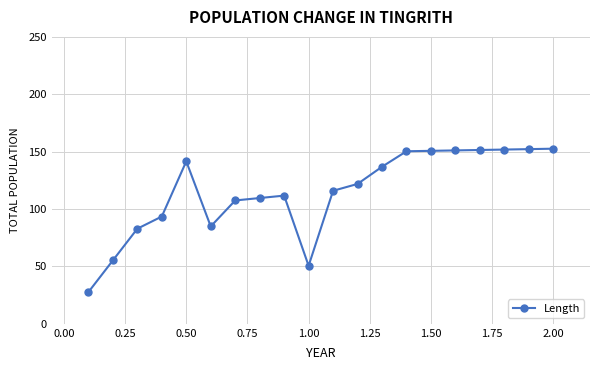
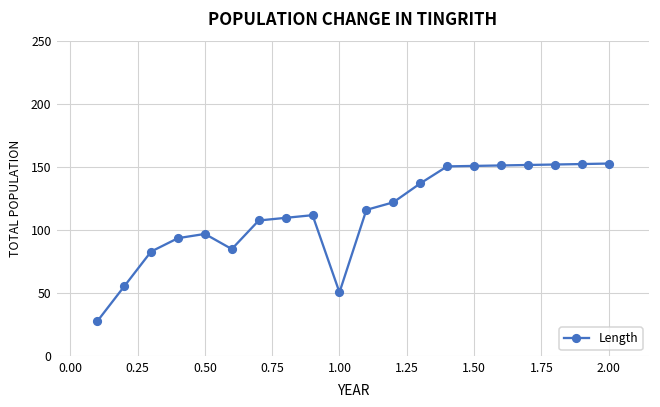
0.50: 142 -> 97
